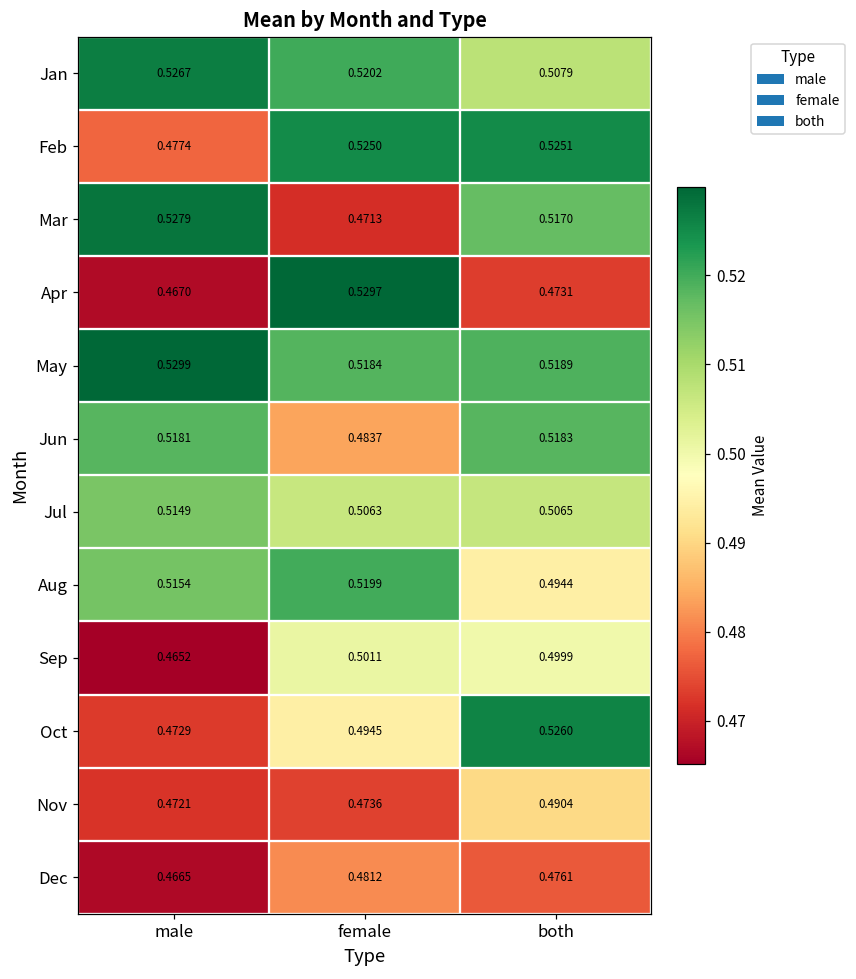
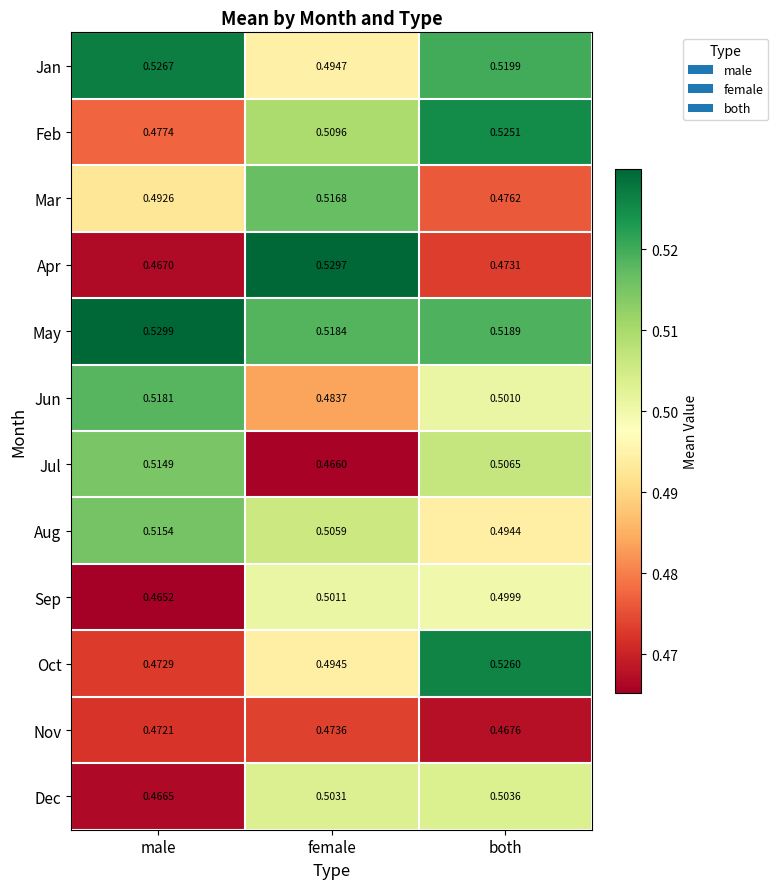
Jan, female: 0.5202 -> 0.4947
Jan, both: 0.5079 -> 0.5199
Feb, female: 0.5250 -> 0.5096
Mar, male: 0.5279 -> 0.4926
Mar, female: 0.4713 -> 0.5168
Mar, both: 0.5170 -> 0.4762
Jun, both: 0.5183 -> 0.5010
Jul, female: 0.5063 -> 0.4660
Aug, female: 0.5199 -> 0.5059
Nov, both: 0.4904 -> 0.4676
Dec, female: 0.4812 -> 0.5031
Dec, both: 0.4761 -> 0.5036
